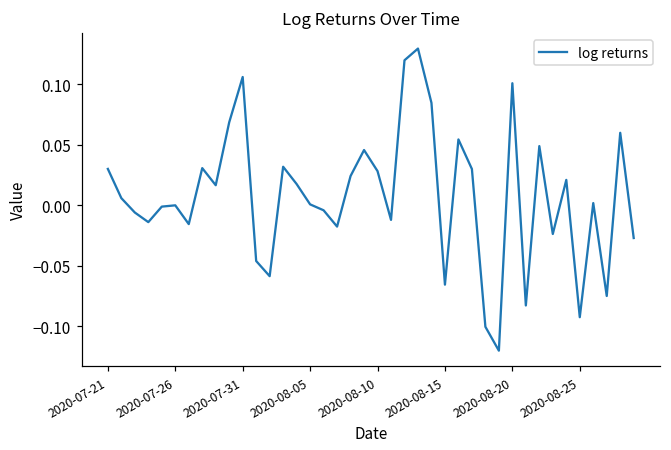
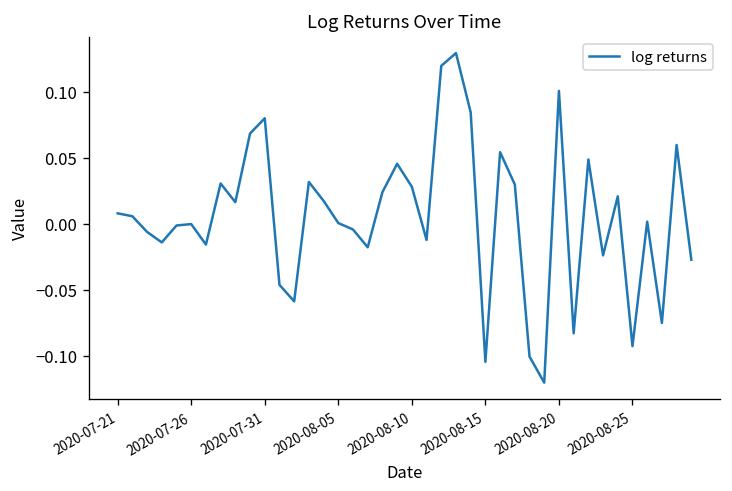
2020-07-21: 0.030 -> 0.008
2020-07-31: 0.106 -> 0.080
2020-08-15: -0.066 -> -0.104
